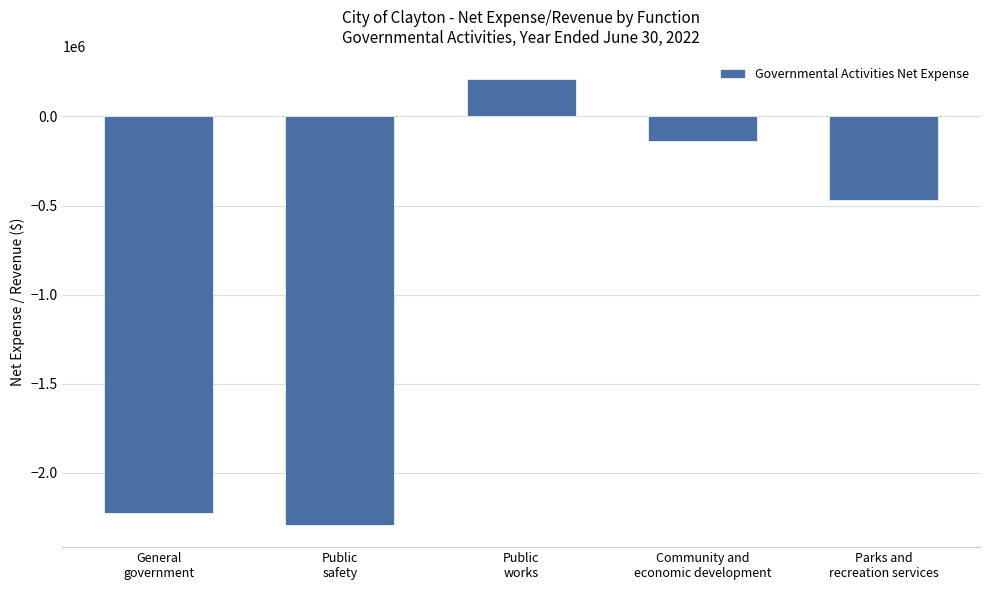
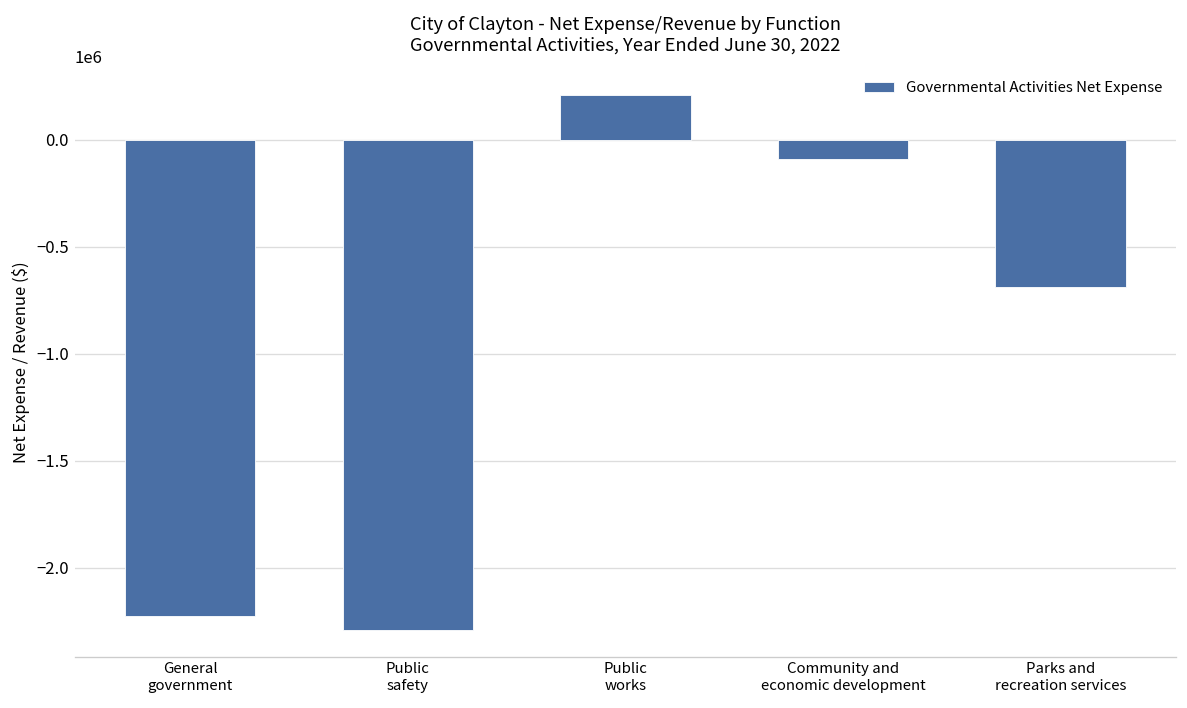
Community and economic development: -140000 -> -90000
Parks and recreation services: -470000 -> -690000
